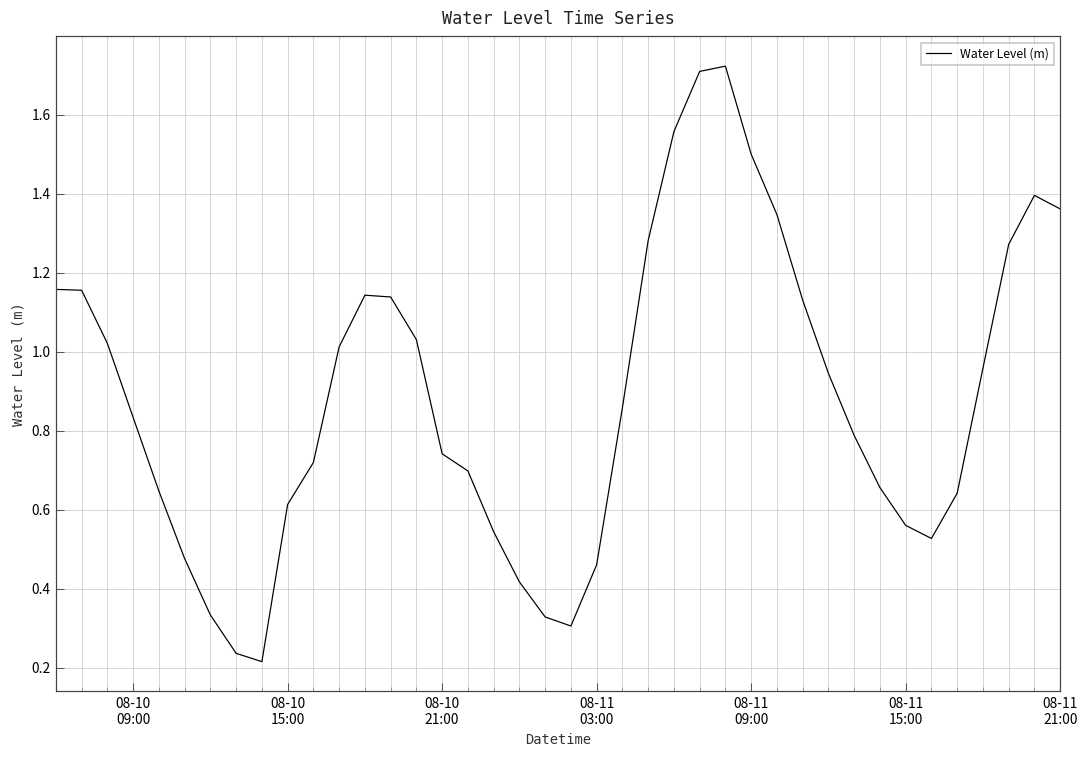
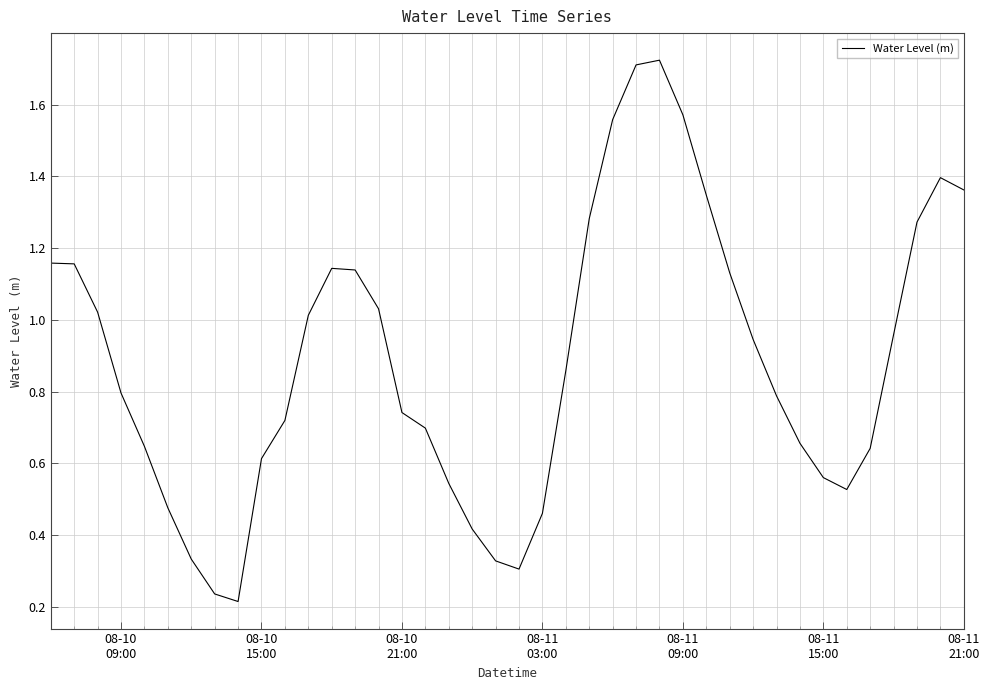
08-10 09:00: 0.83 -> 0.80
08-11 09:00: 1.50 -> 1.57
